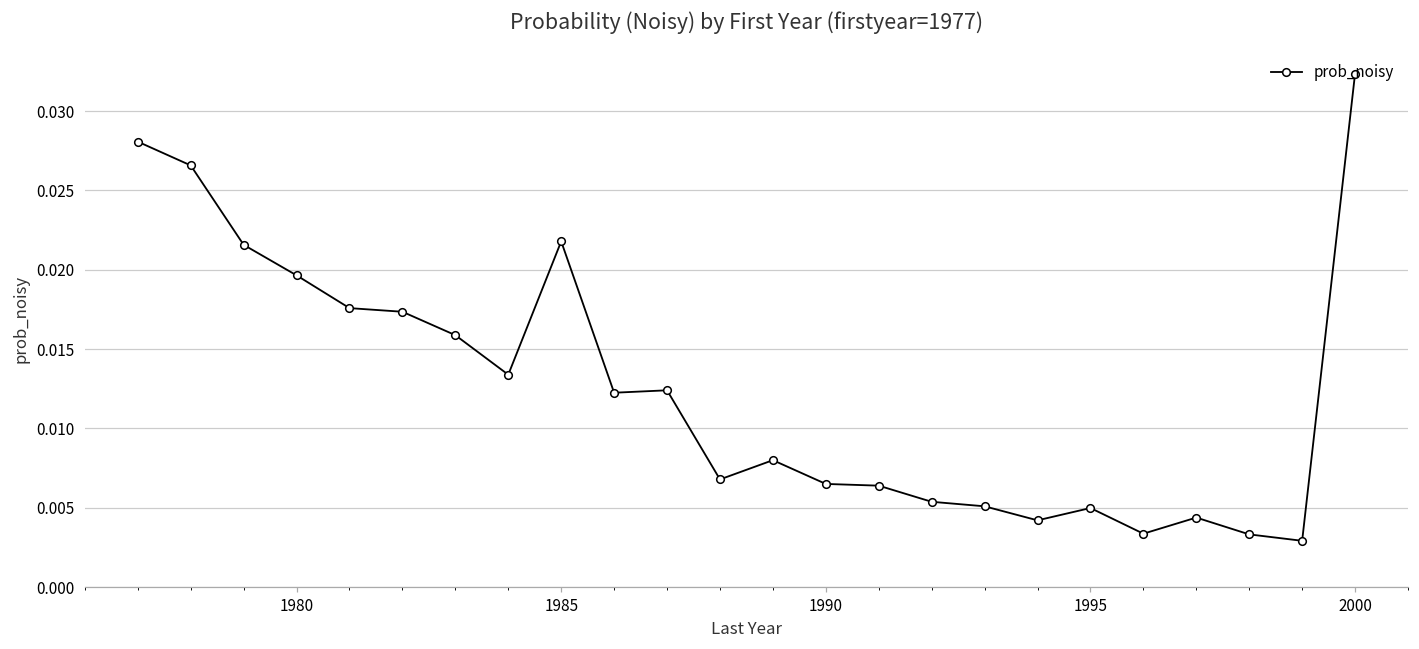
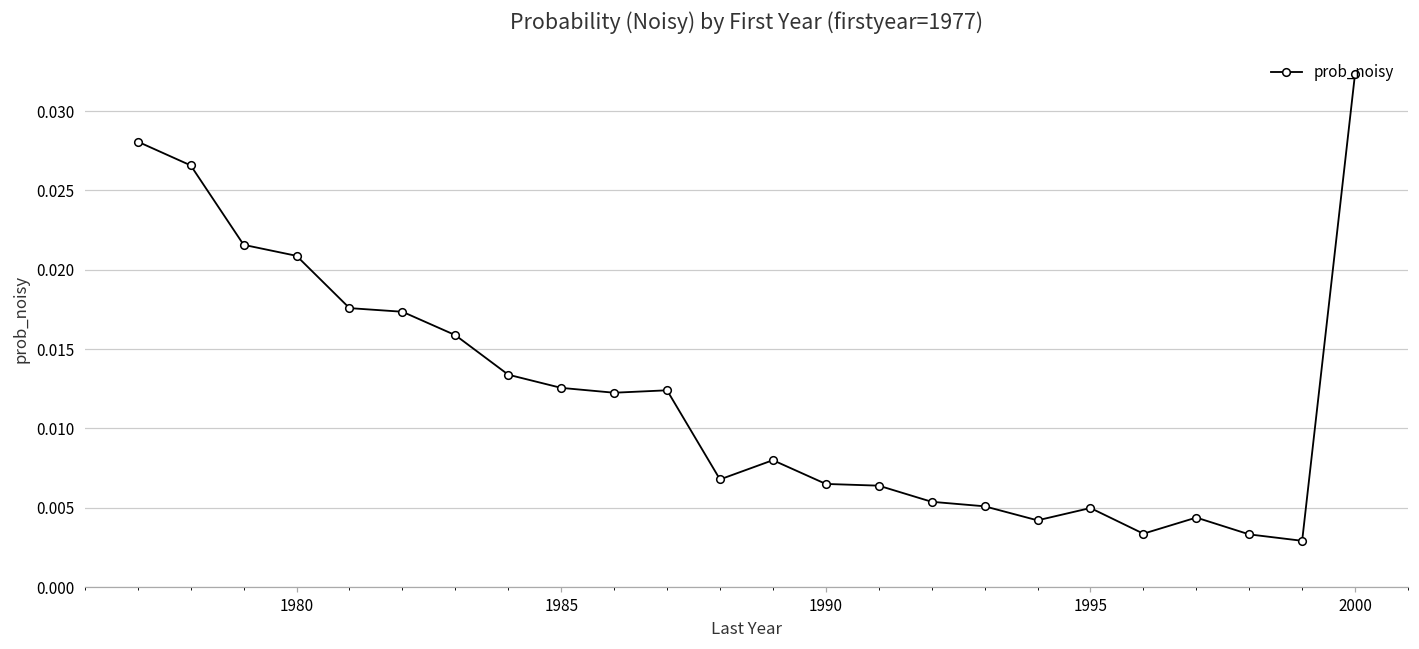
1980: 0.0196 -> 0.0209
1985: 0.0218 -> 0.0126
